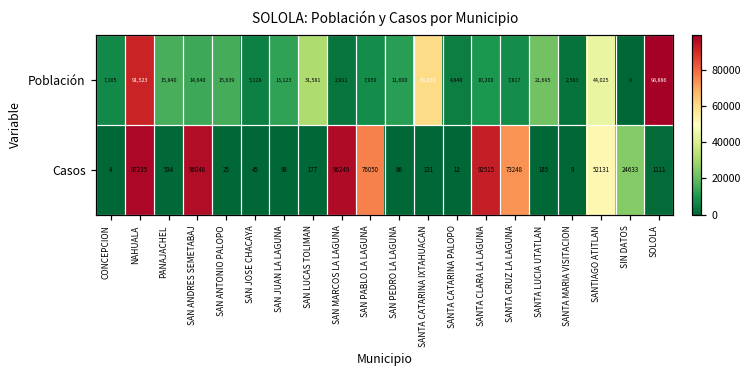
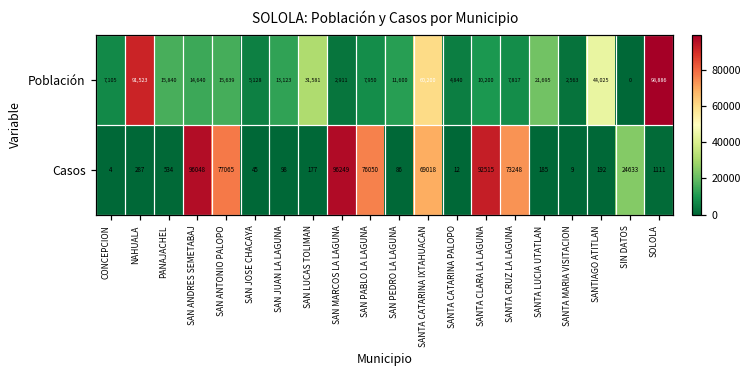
Casos, NAHUALA: 97235 -> 287
Casos, SAN ANTONIO PALOPO: 25 -> 77065
Casos, SANTA CATARINA IXTAHUACAN: 131 -> 69018
Casos, SANTIAGO ATITLAN: 52131 -> 192
